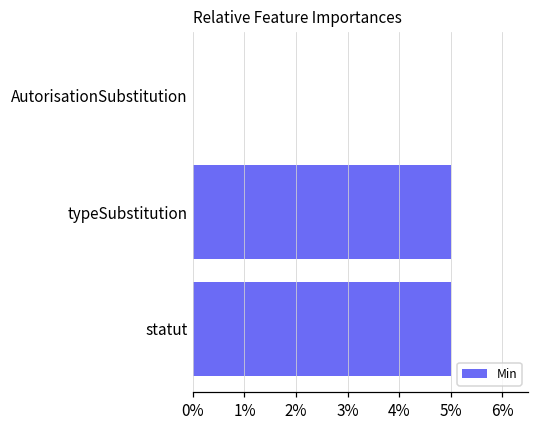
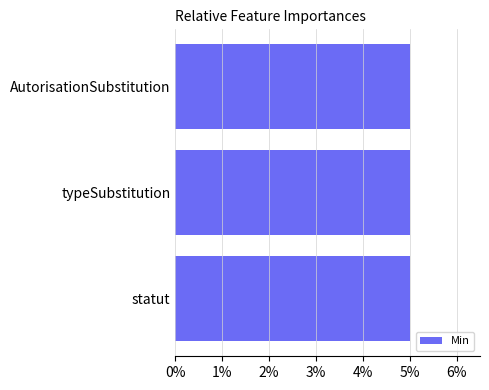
AutorisationSubstitution: 0.0% -> 5.0%
